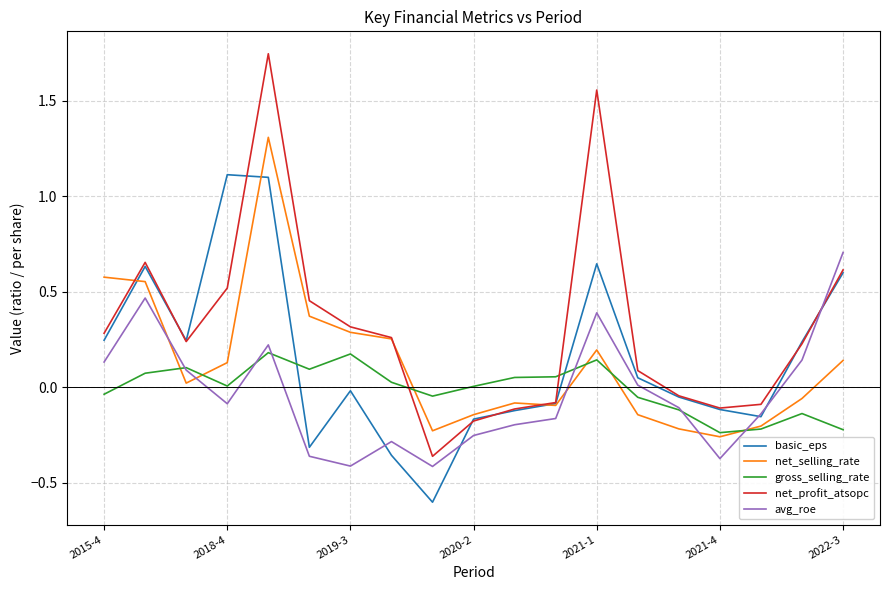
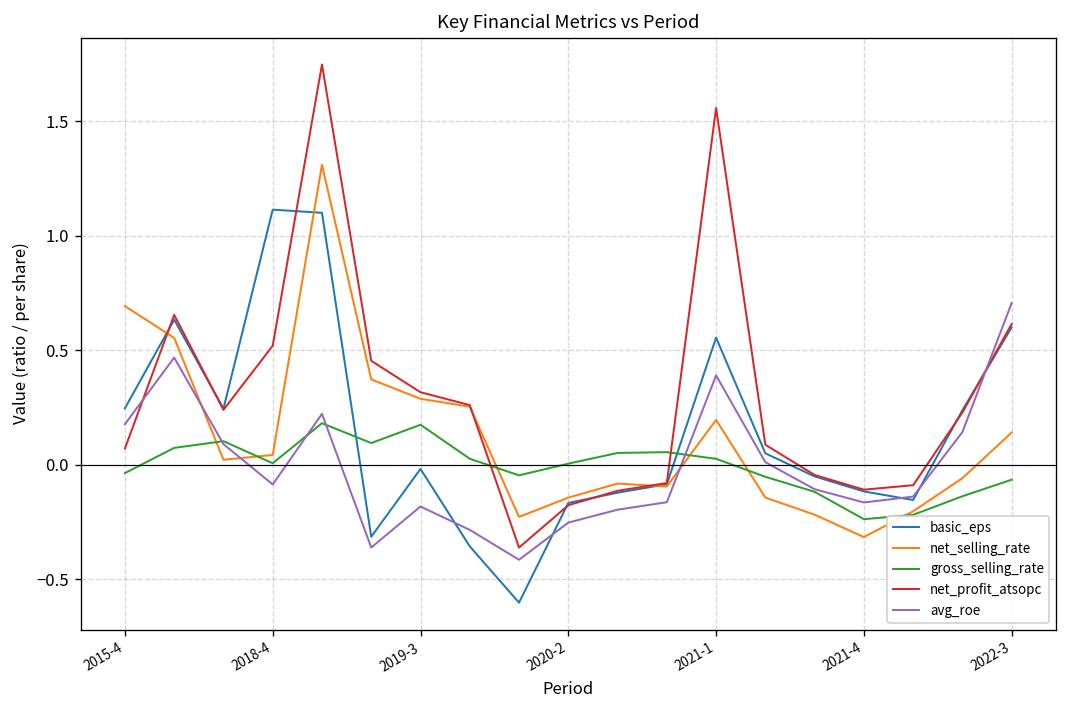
net_selling_rate, 2015-4: 0.58 -> 0.69
net_profit_atsopc, 2015-4: 0.28 -> 0.07
avg_roe, 2015-4: 0.13 -> 0.18
net_selling_rate, 2018-4: 0.13 -> 0.04
avg_roe, 2019-3: -0.41 -> -0.18
basic_eps, 2021-1: 0.65 -> 0.56
gross_selling_rate, 2021-1: 0.14 -> 0.03
net_selling_rate, 2021-4: -0.26 -> -0.32
avg_roe, 2021-4: -0.37 -> -0.16
gross_selling_rate, 2022-3: -0.22 -> -0.07
